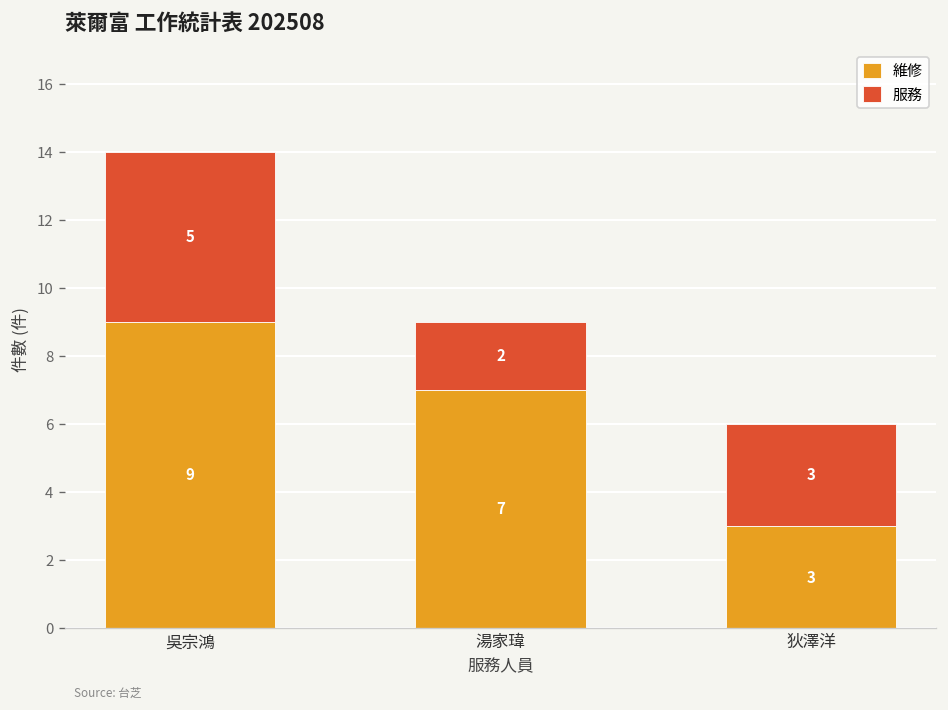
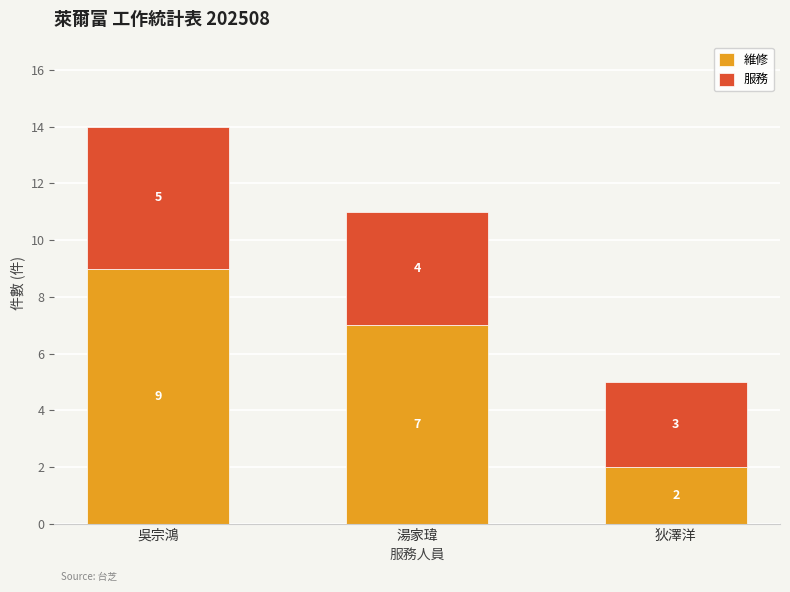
服務, 湯家瑋: 2 -> 4
維修, 狄澤洋: 3 -> 2
